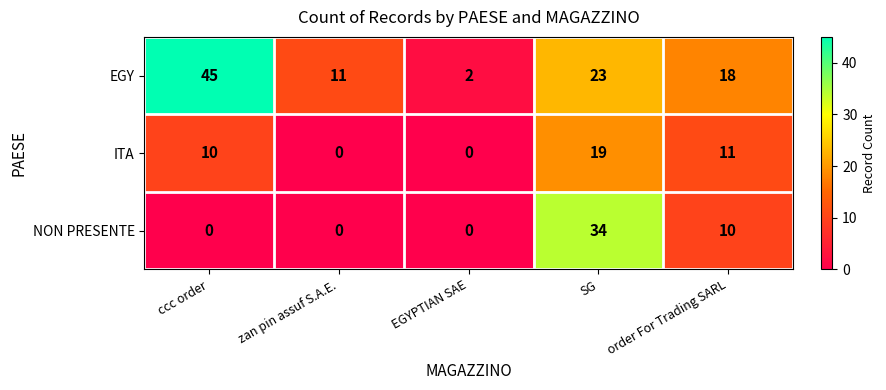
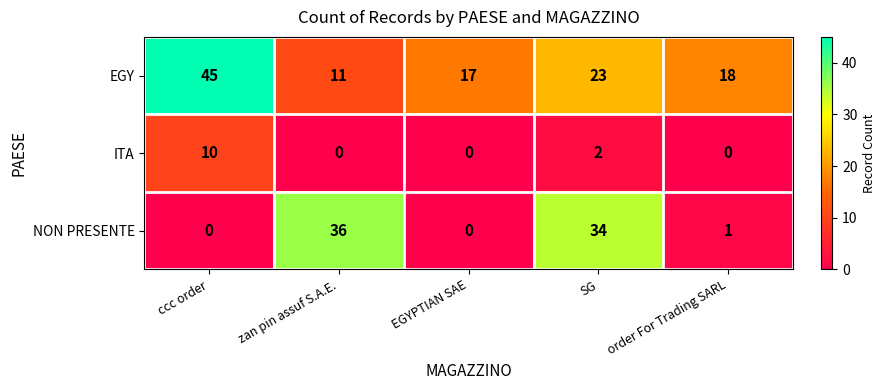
EGY, EGYPTIAN SAE: 2 -> 17
ITA, SG: 19 -> 2
ITA, order For Trading SARL: 11 -> 0
NON PRESENTE, zan pin assuf S.A.E.: 0 -> 36
NON PRESENTE, order For Trading SARL: 10 -> 1
